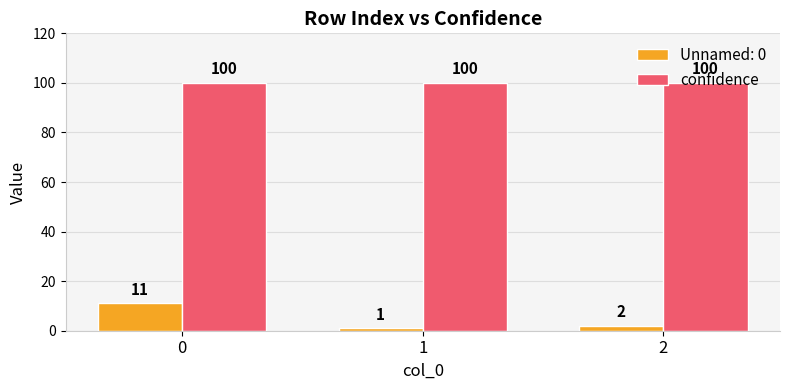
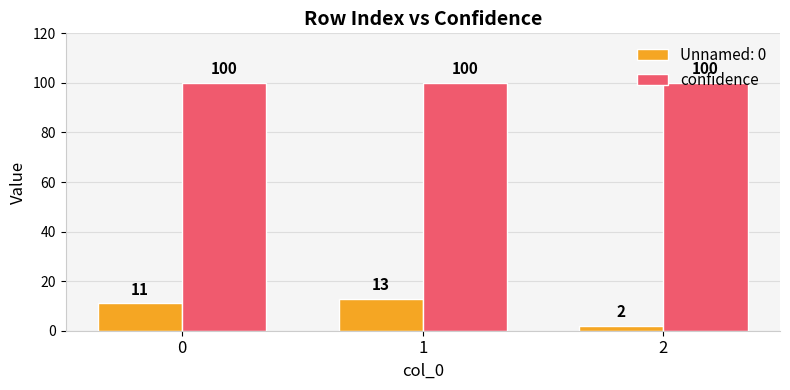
Unnamed: 0, 1: 1 -> 13
